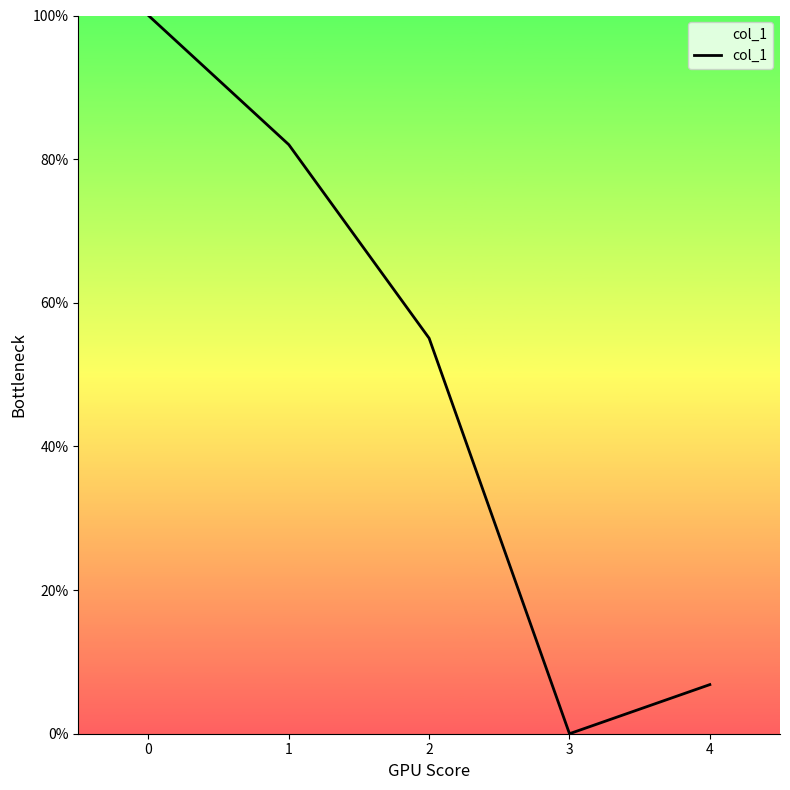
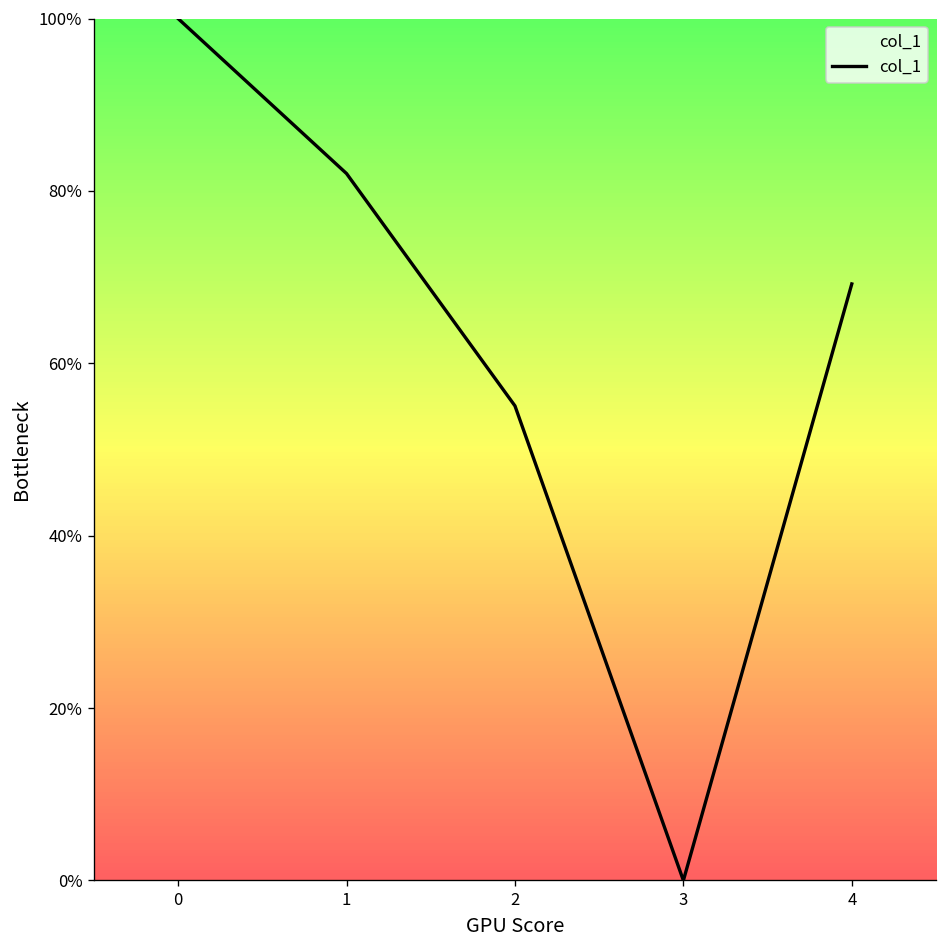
4: 7% -> 69%
